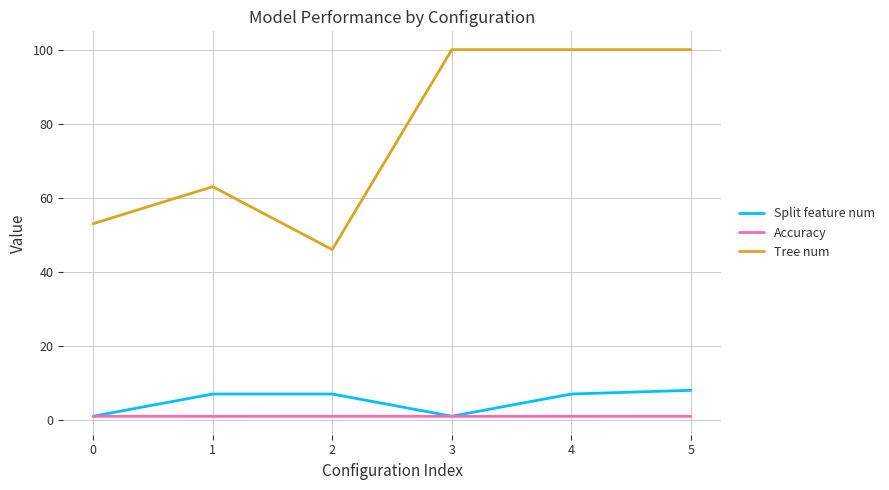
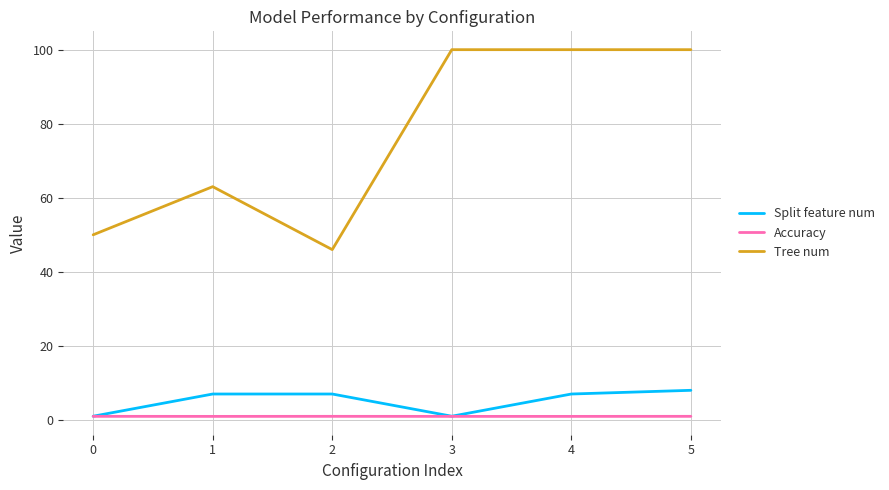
Tree num, 0: 53 -> 50
